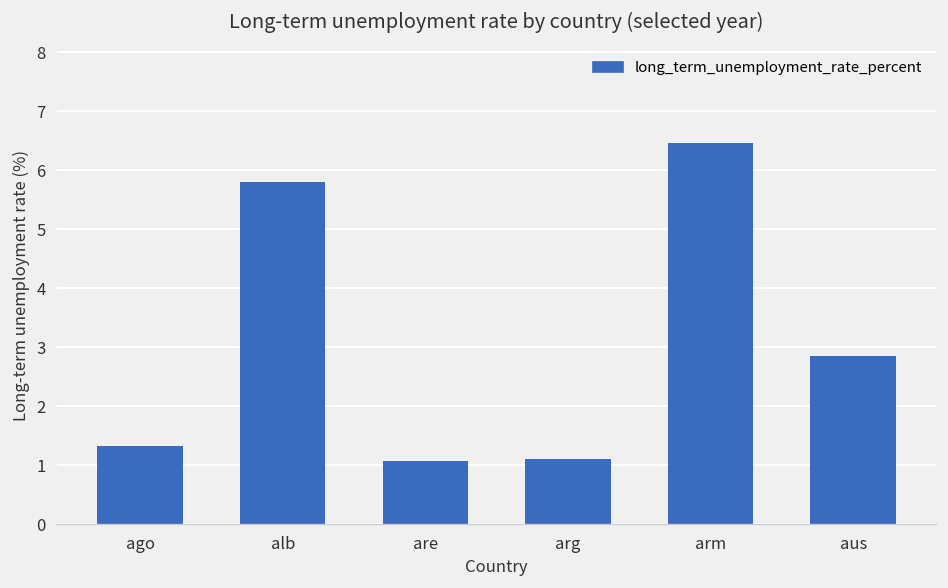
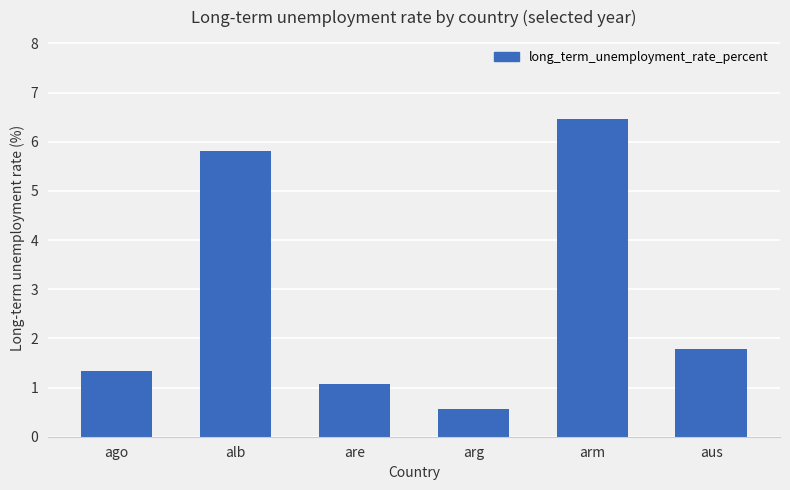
arg: 1.1 -> 0.6
aus: 2.8 -> 1.8
